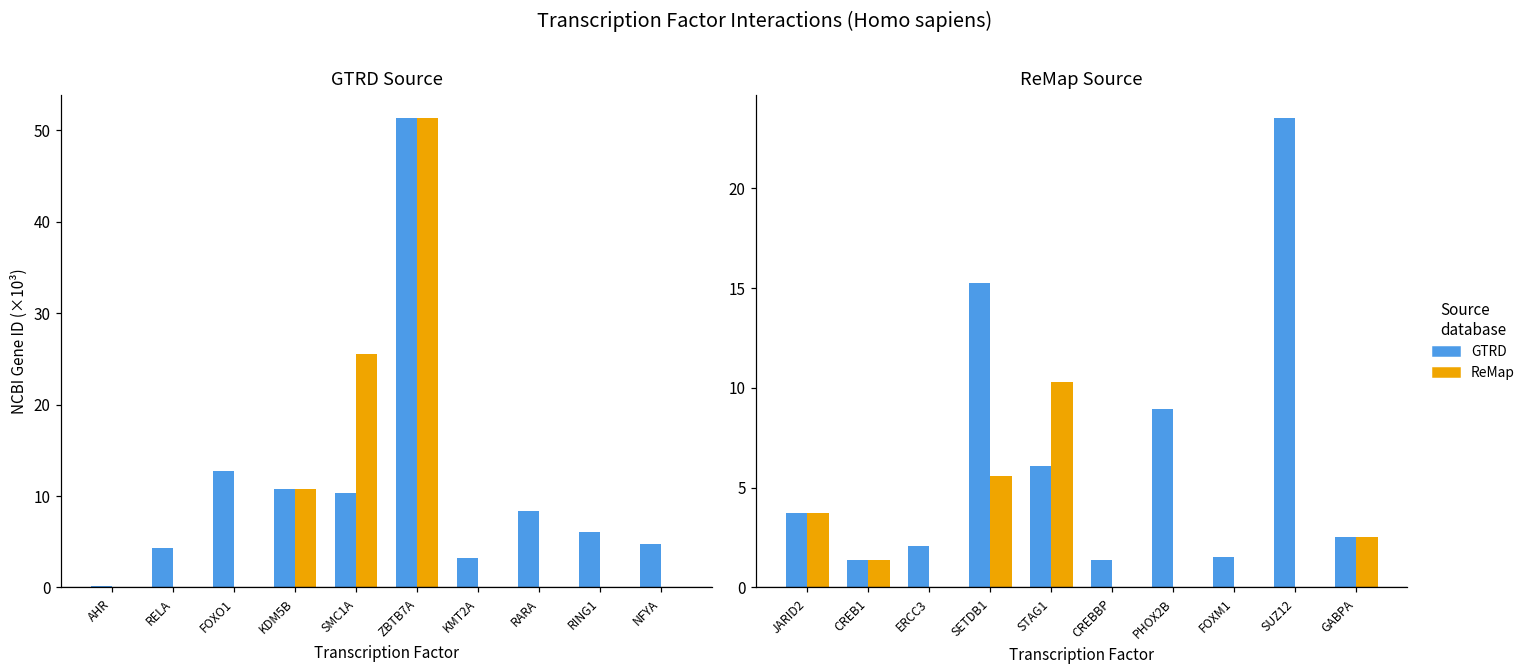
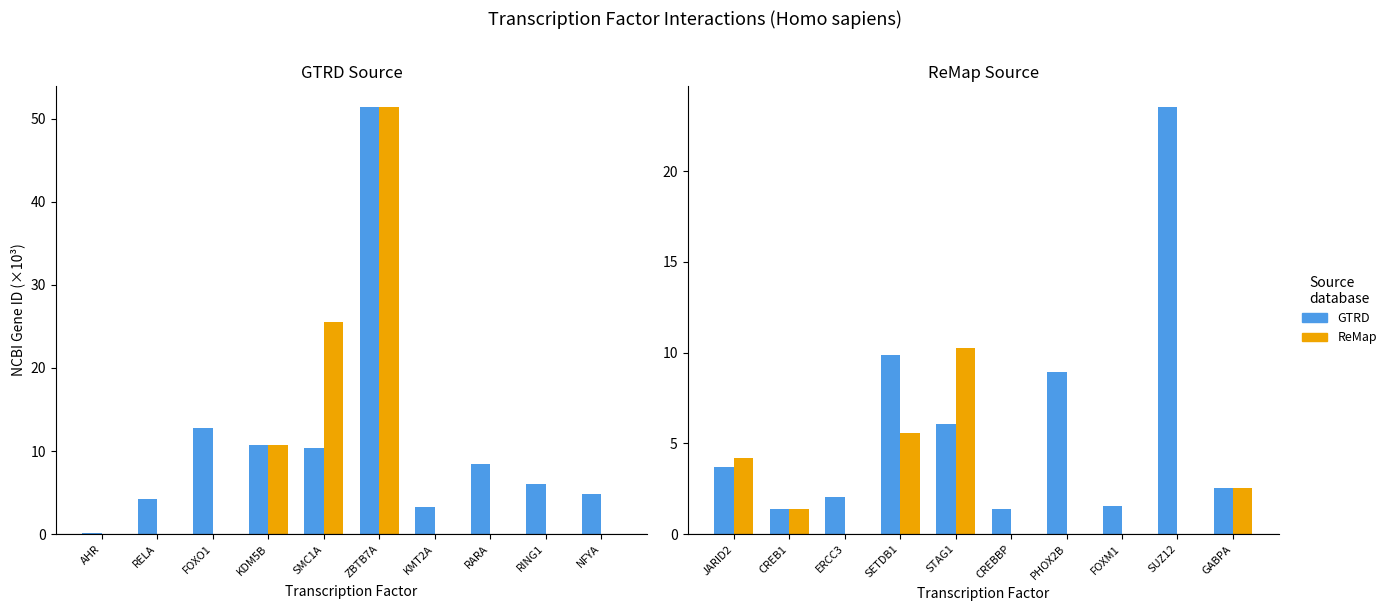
ReMap Source, ReMap, JARID2: 3.7 -> 4.2
ReMap Source, GTRD, SETDB1: 15.2 -> 9.9
